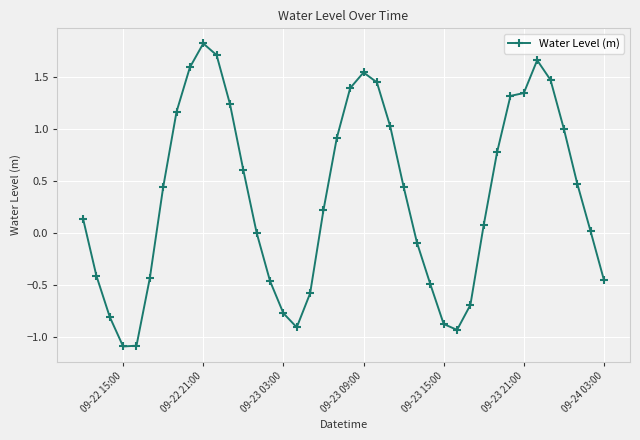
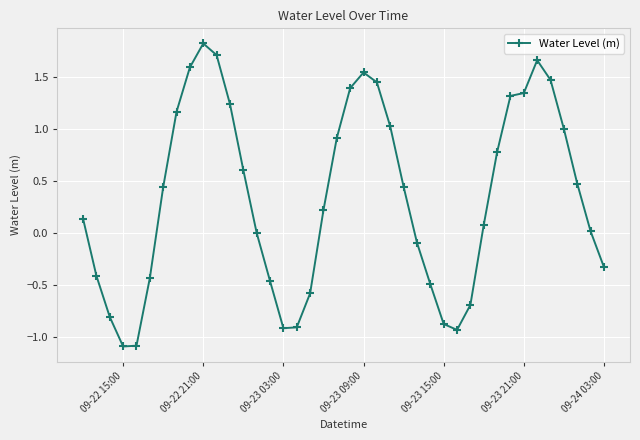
09-23 03:00: -0.77 -> -0.91
09-24 03:00: -0.45 -> -0.33
